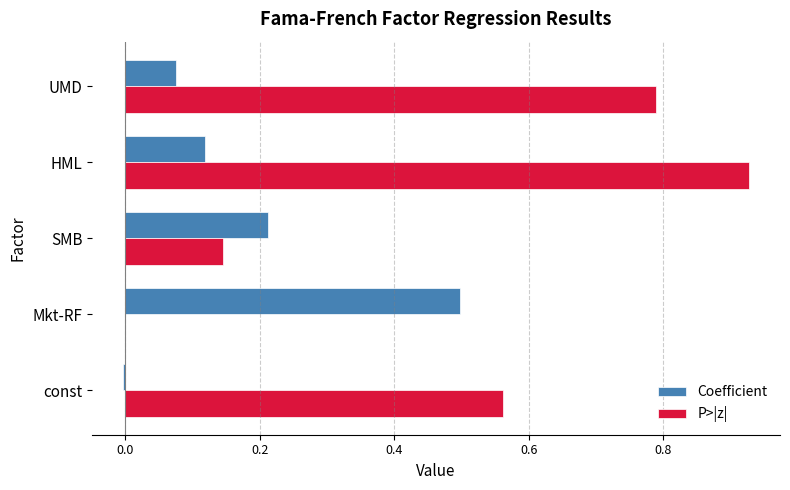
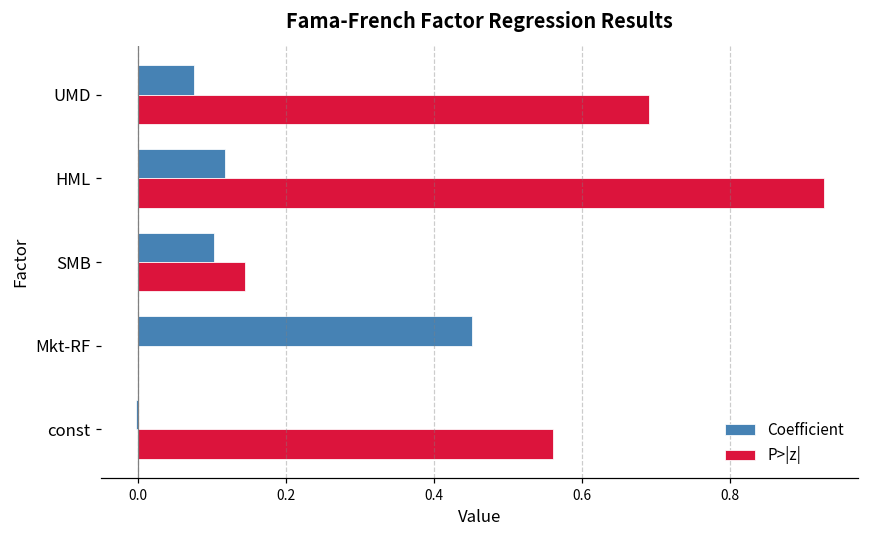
P>|z|, UMD: 0.79 -> 0.69
Coefficient, SMB: 0.21 -> 0.10
Coefficient, Mkt-RF: 0.50 -> 0.45
